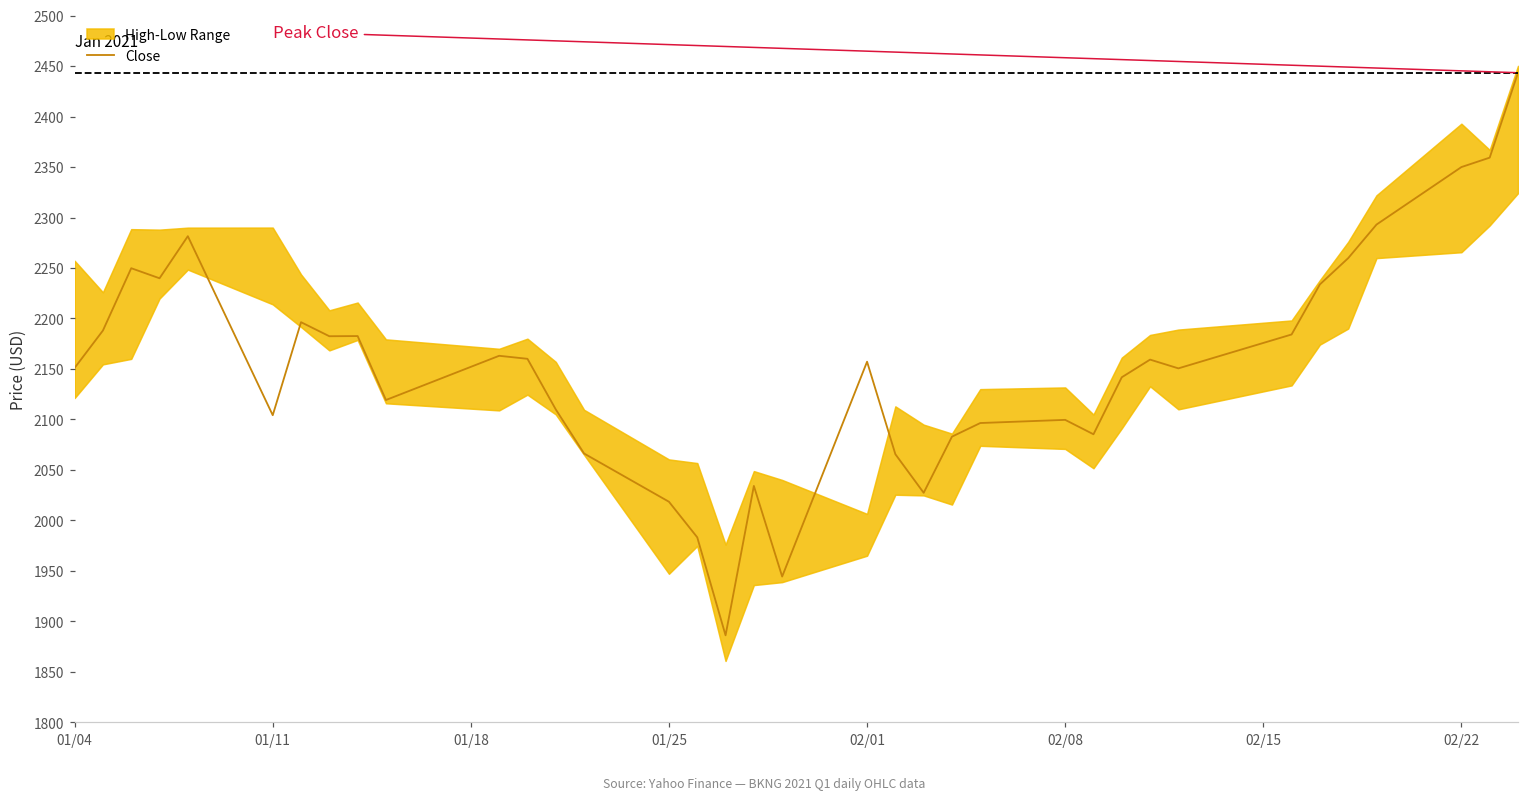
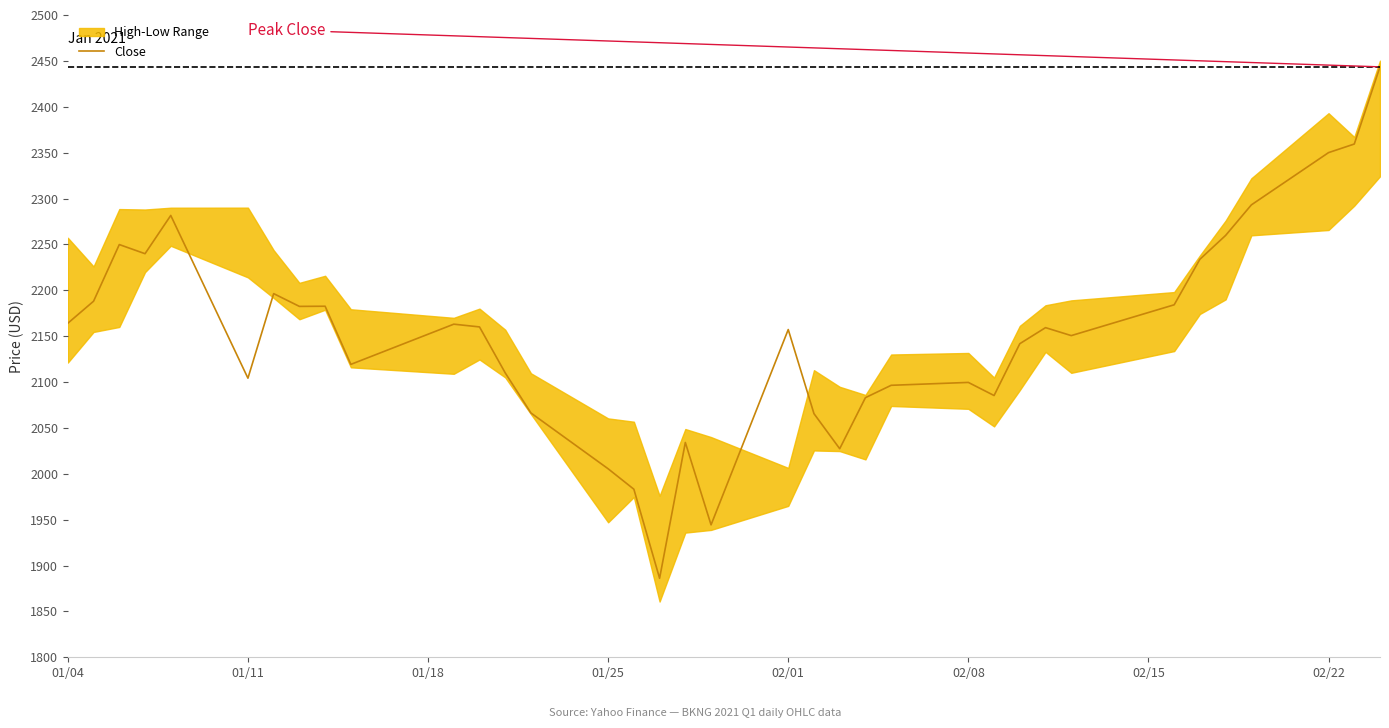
Close, 01/04: 2150 -> 2160
Close, 01/25: 2020 -> 2010
